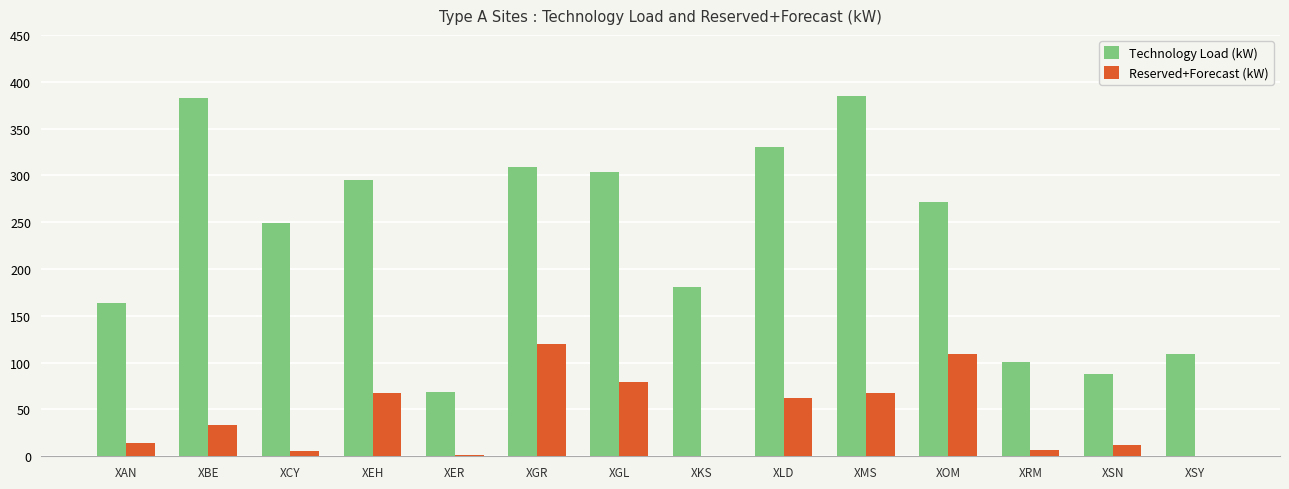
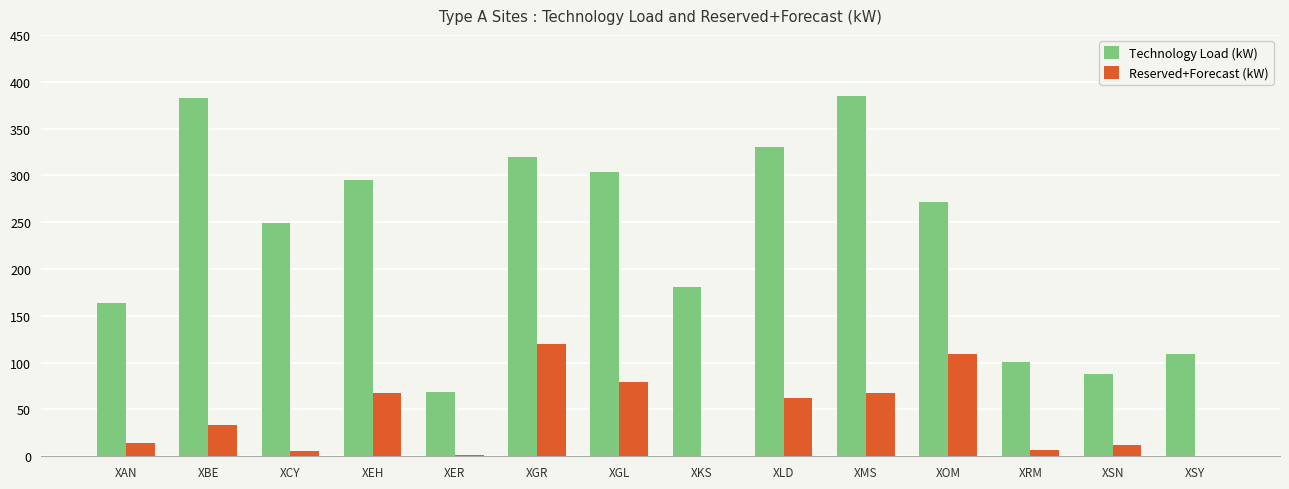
Technology Load (kW), XGR: 310 -> 320
